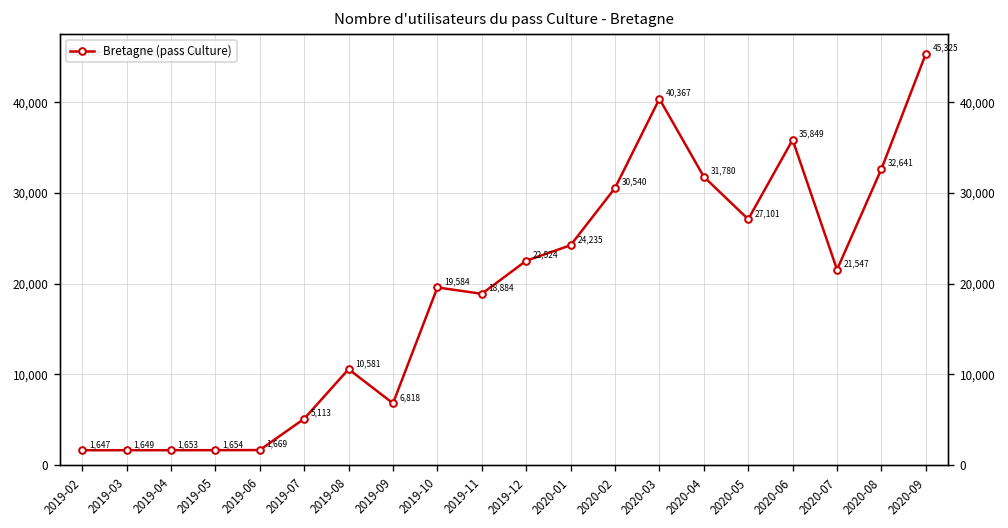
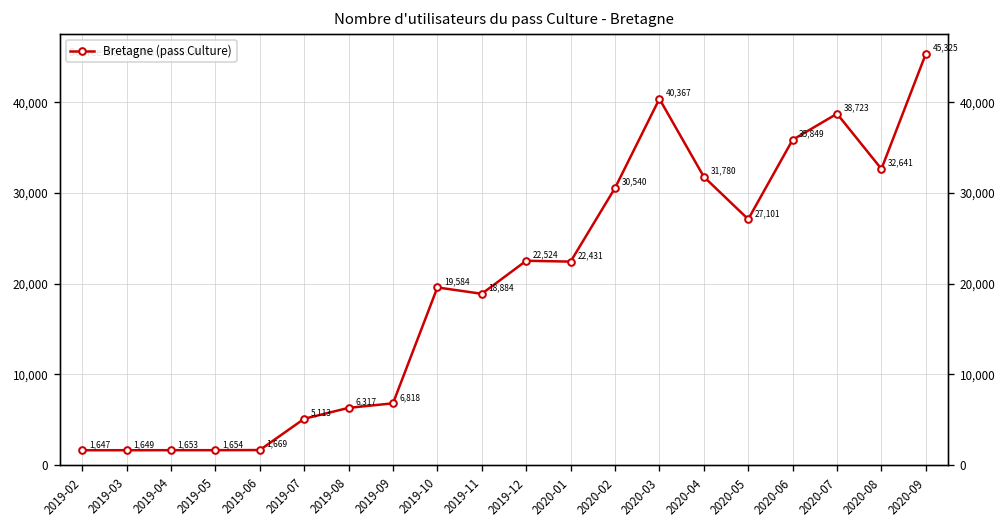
2019-08: 10,581 -> 6,317
2020-01: 24,235 -> 22,431
2020-07: 21,547 -> 38,723
